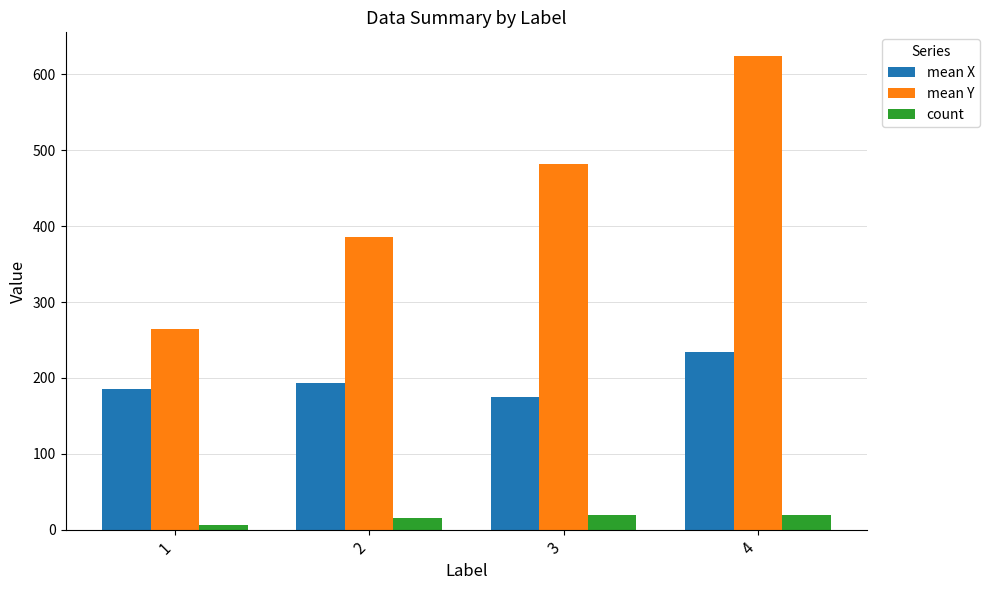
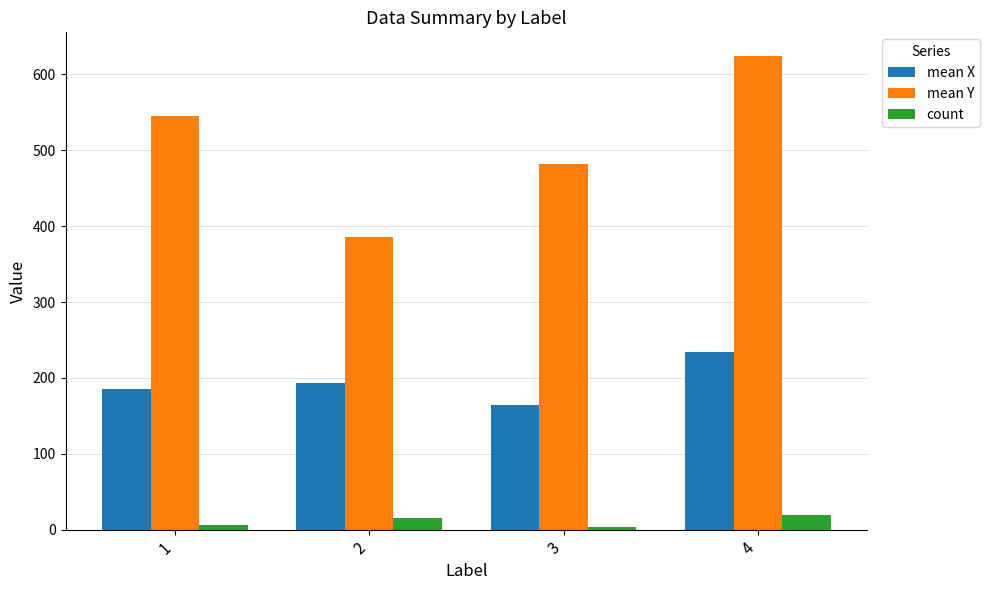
mean Y, 1: 260 -> 550
mean X, 3: 180 -> 160
count, 3: 20 -> 0
